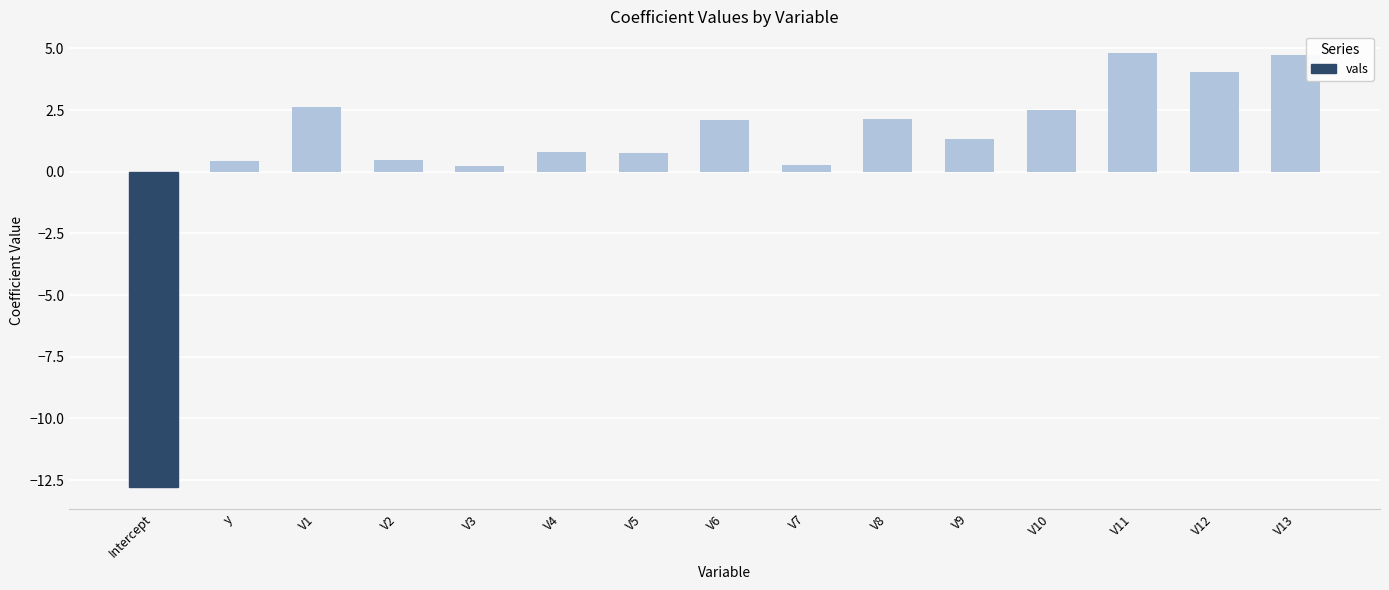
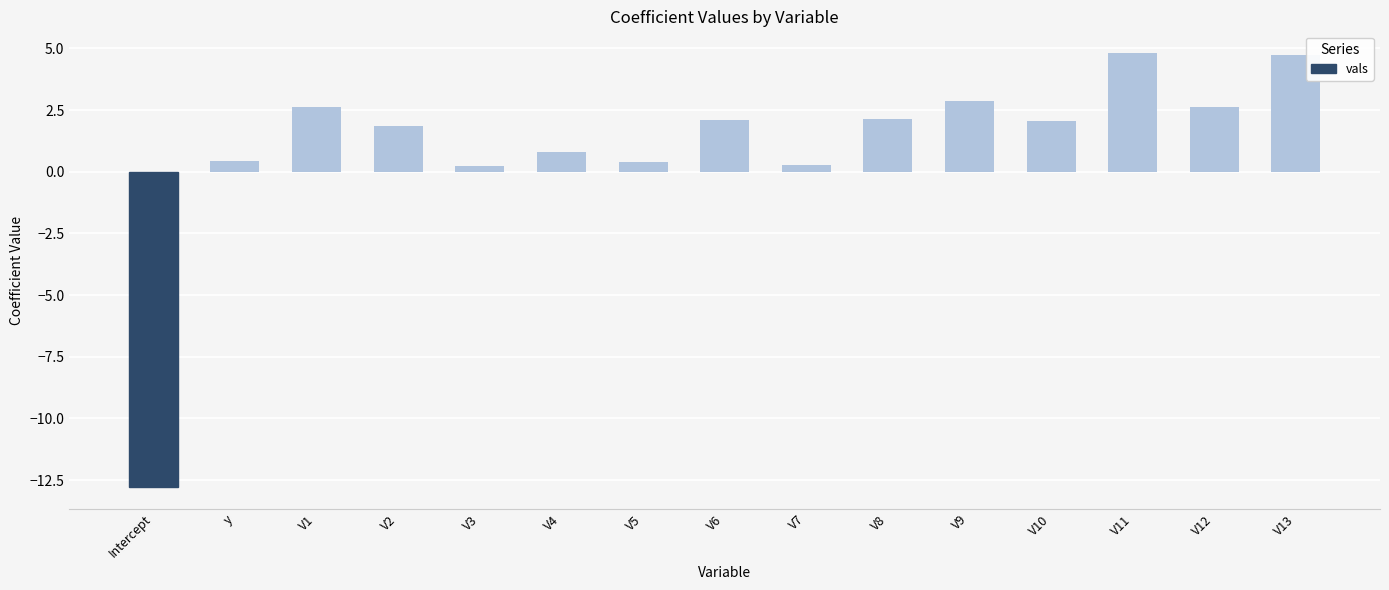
V2: 0.5 -> 1.8
V5: 0.8 -> 0.4
V9: 1.3 -> 2.9
V10: 2.5 -> 2.1
V12: 4.0 -> 2.6
